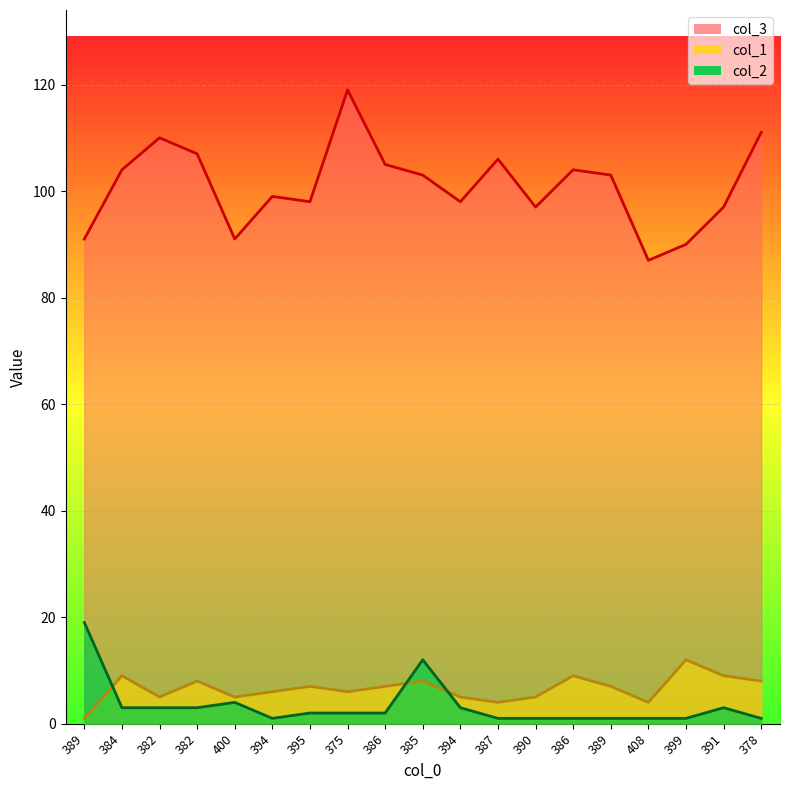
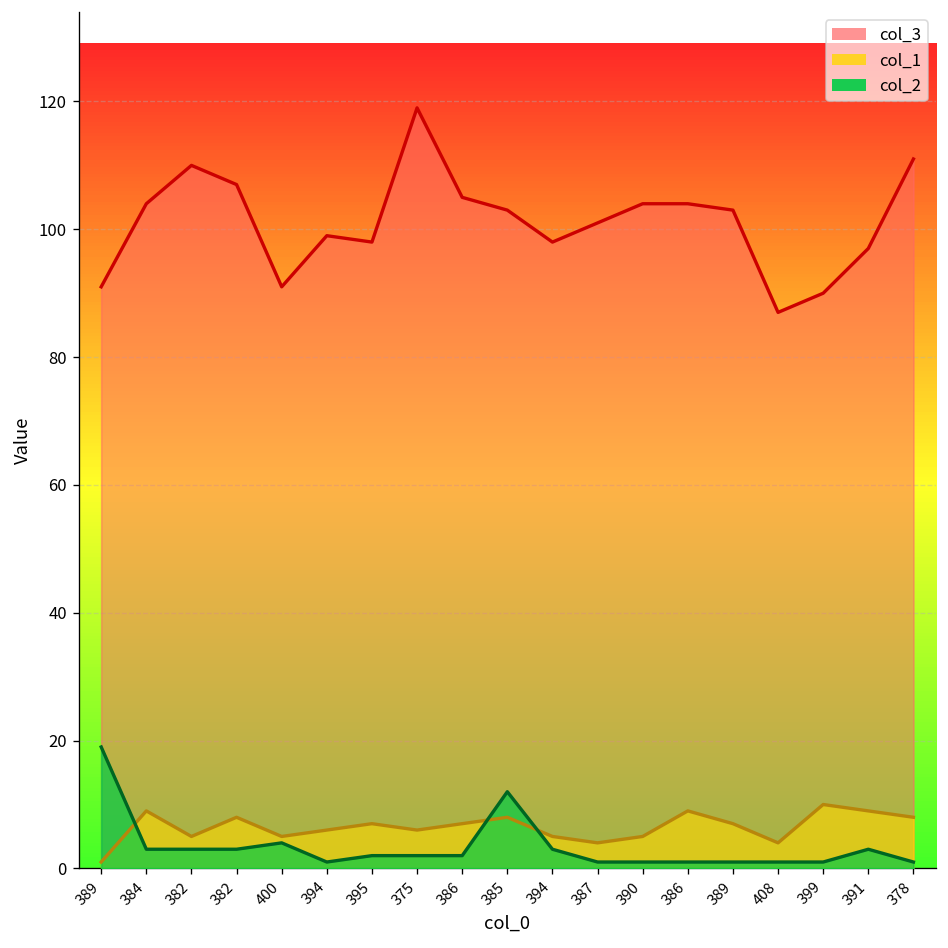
col_3, 387: 106 -> 101
col_3, 390: 97 -> 104
col_1, 399: 12 -> 10
